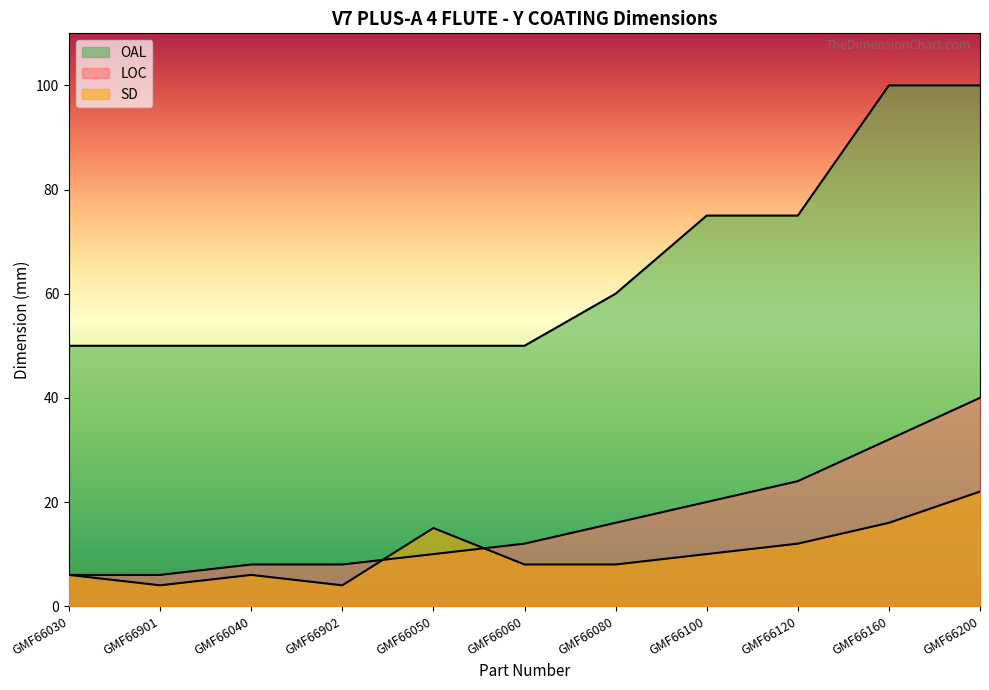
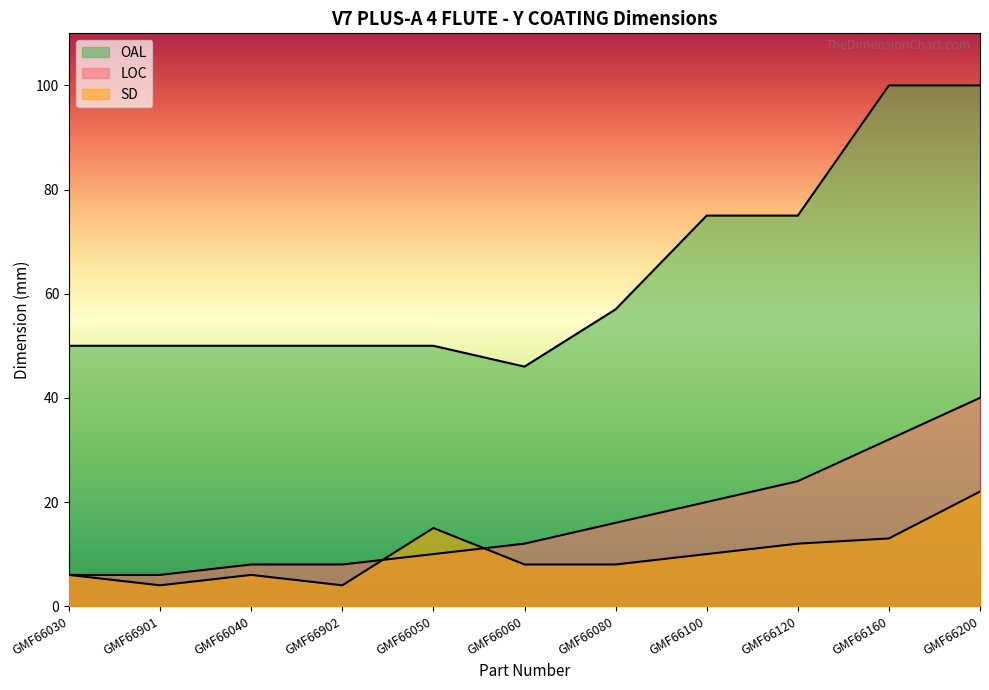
OAL, GMF66060: 50 -> 46
OAL, GMF66080: 60 -> 57
SD, GMF66160: 16 -> 13
